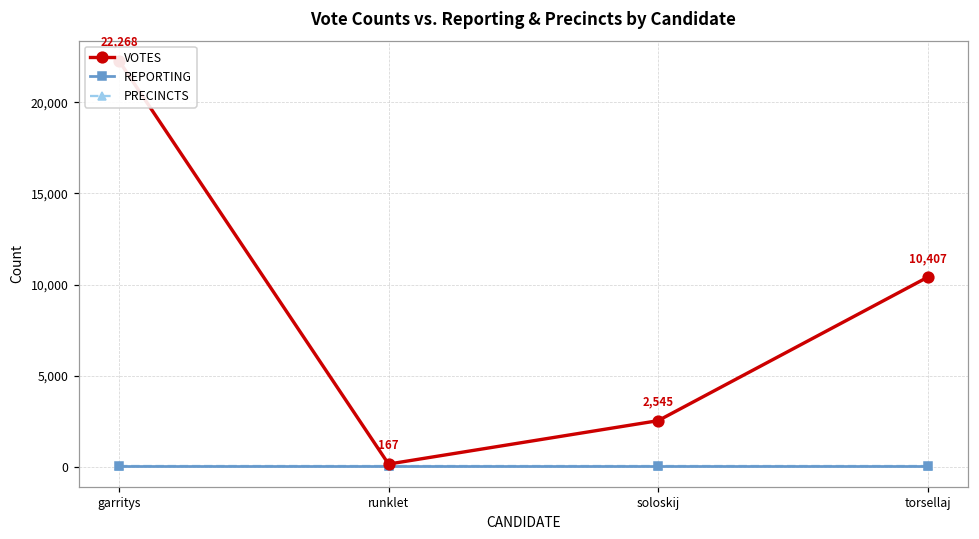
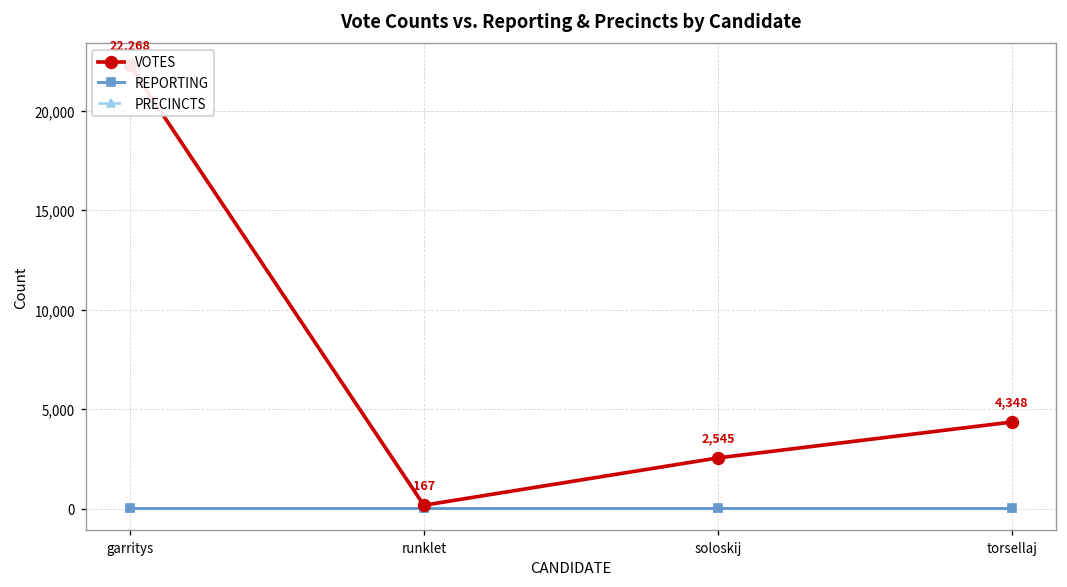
VOTES, torsellaj: 10,407 -> 4,348
